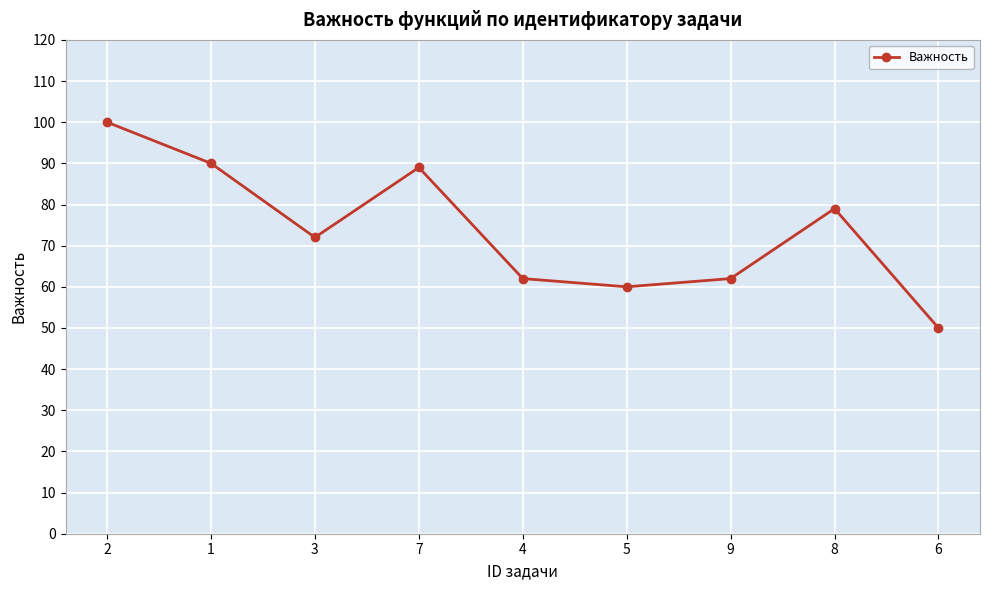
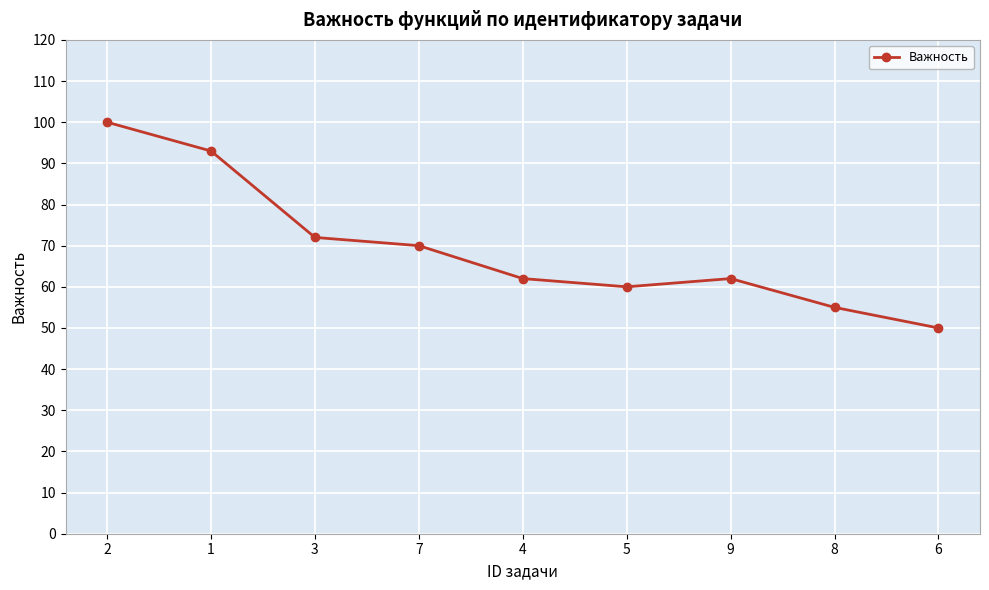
1: 90 -> 93
7: 89 -> 70
8: 79 -> 55
